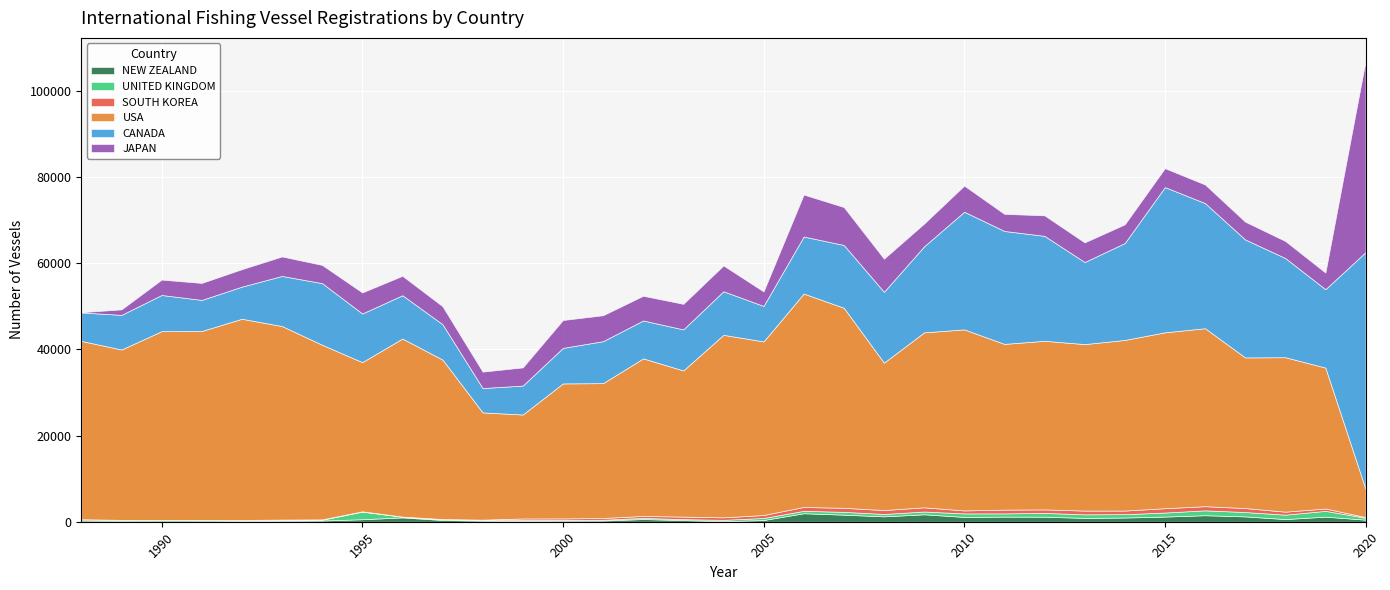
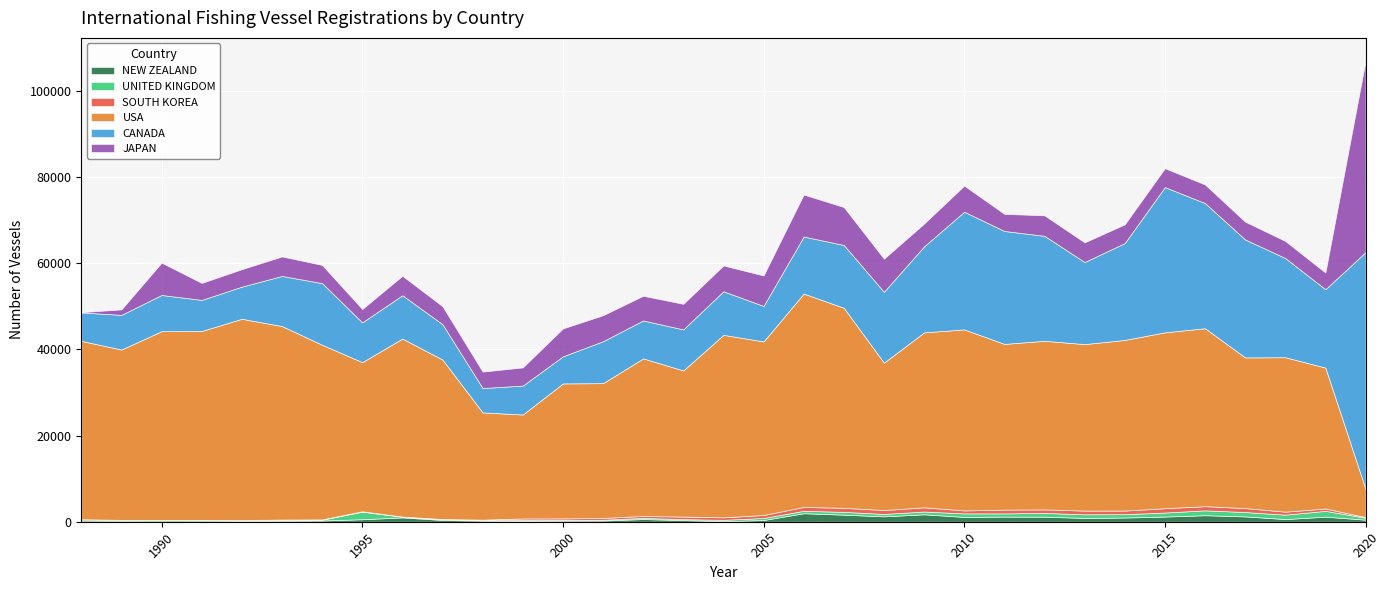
JAPAN, 1990: 4000 -> 8000
CANADA, 1995: 11000 -> 9000
JAPAN, 1995: 5000 -> 3000
CANADA, 2000: 8000 -> 6000
JAPAN, 2005: 3000 -> 7000
